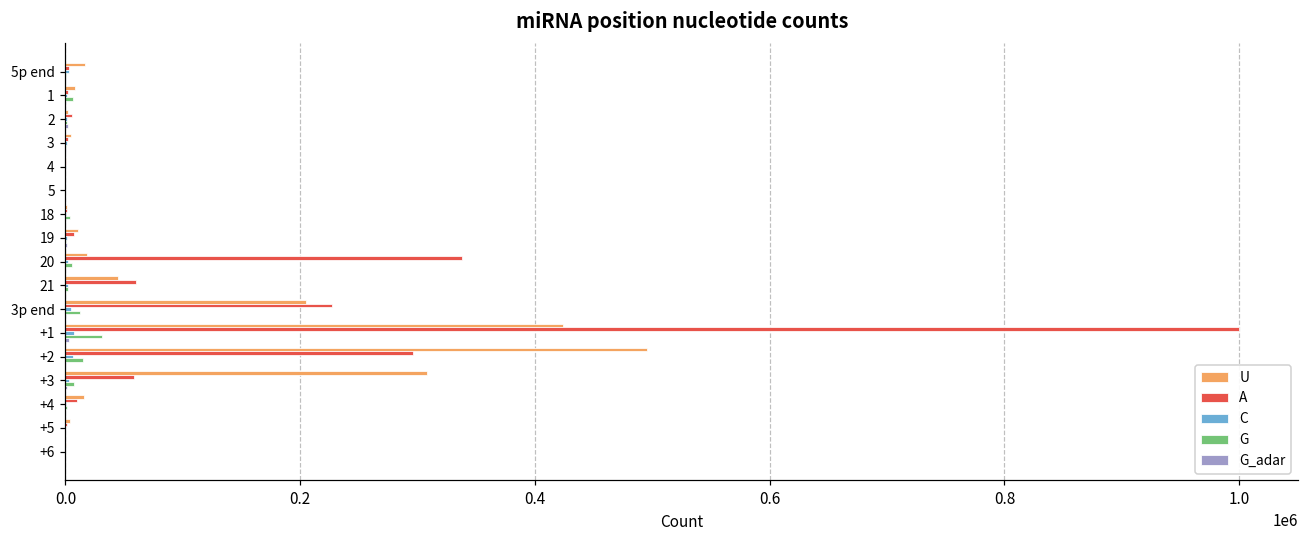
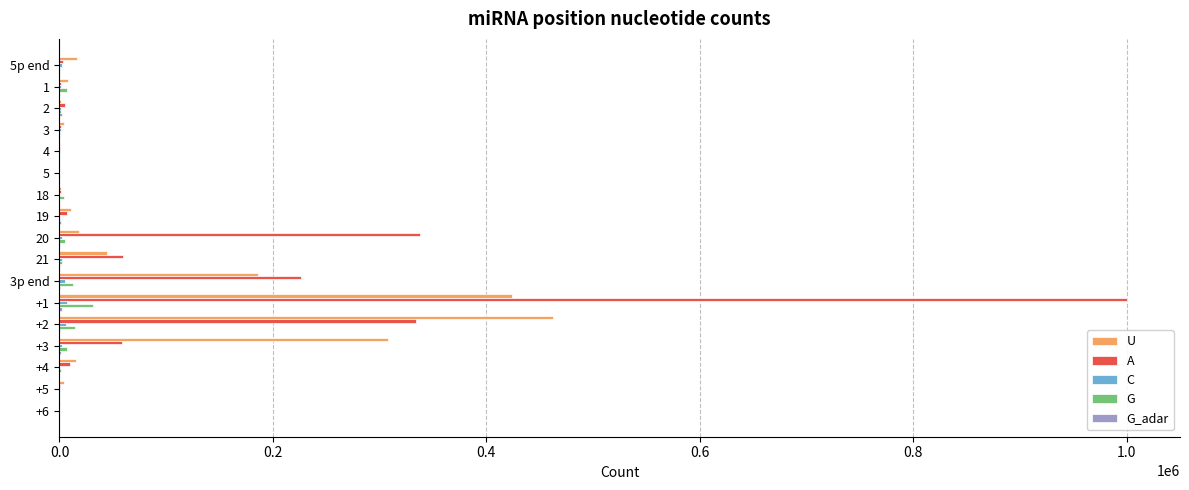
U, 3p end: 205000 -> 186000
U, +2: 496000 -> 462000
A, +2: 296000 -> 334000
